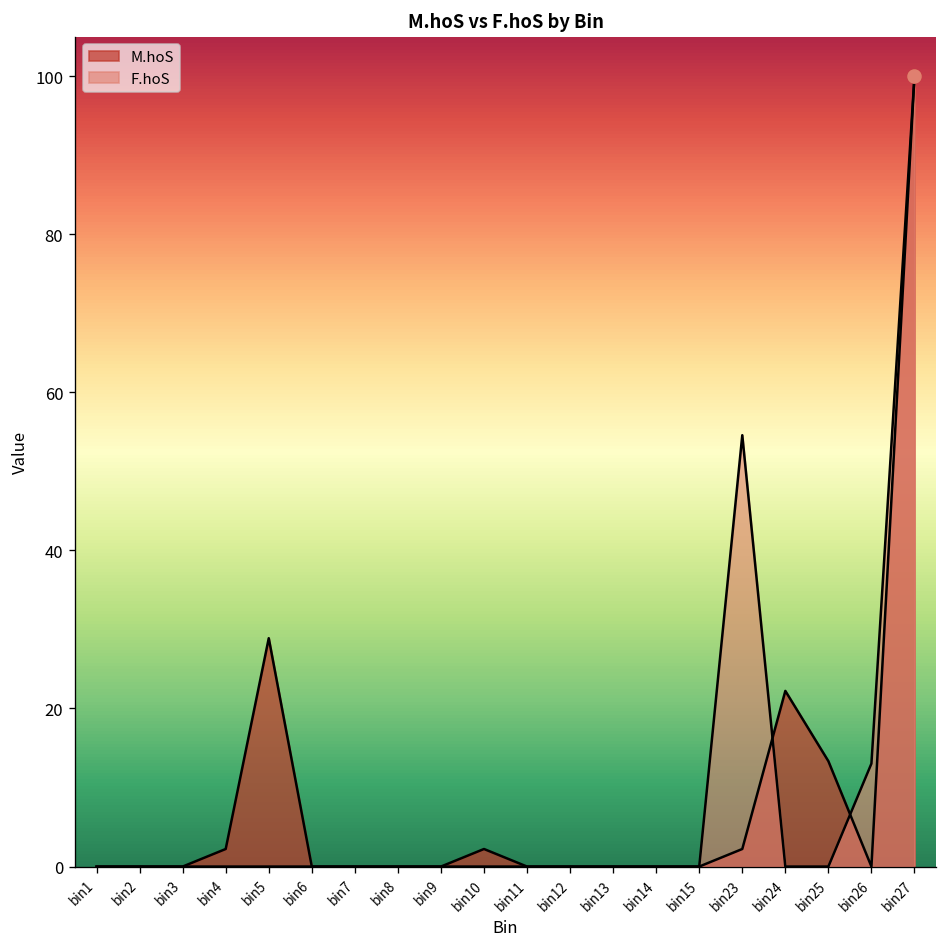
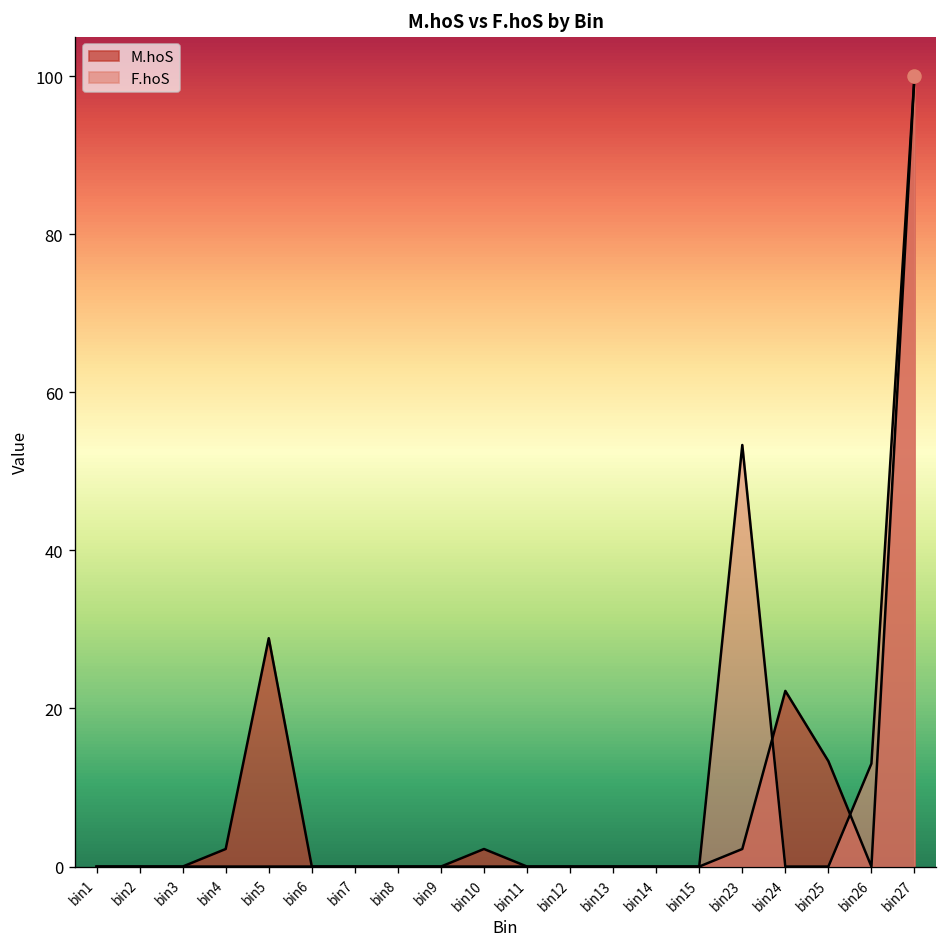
F.hoS, bin23: 55 -> 53
